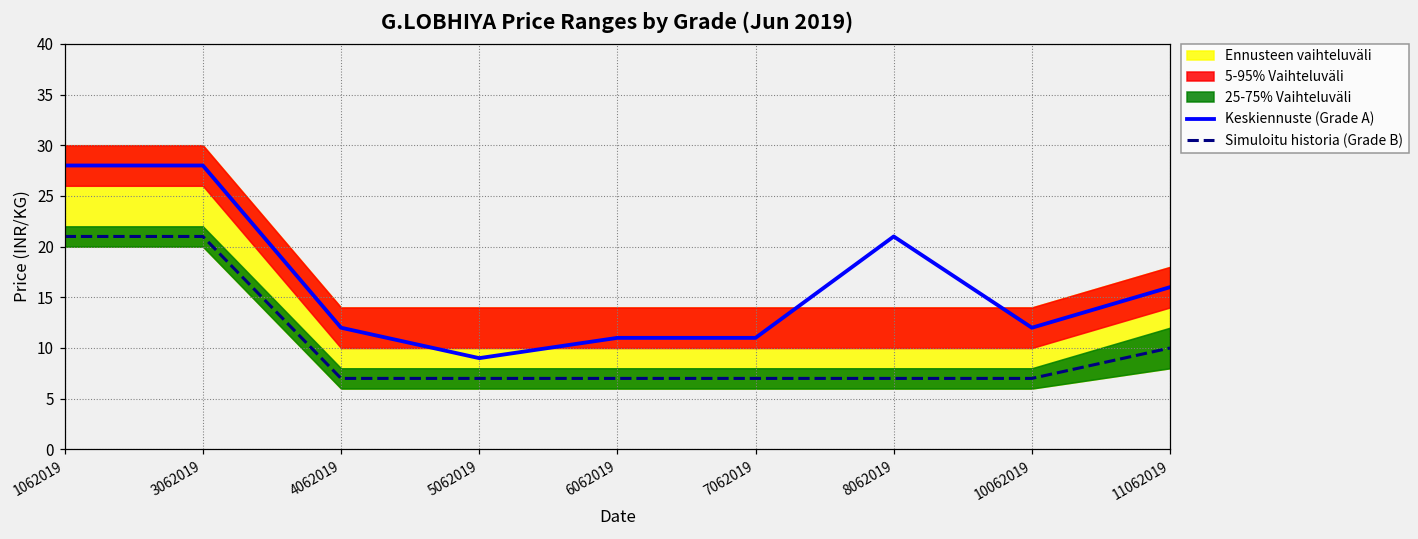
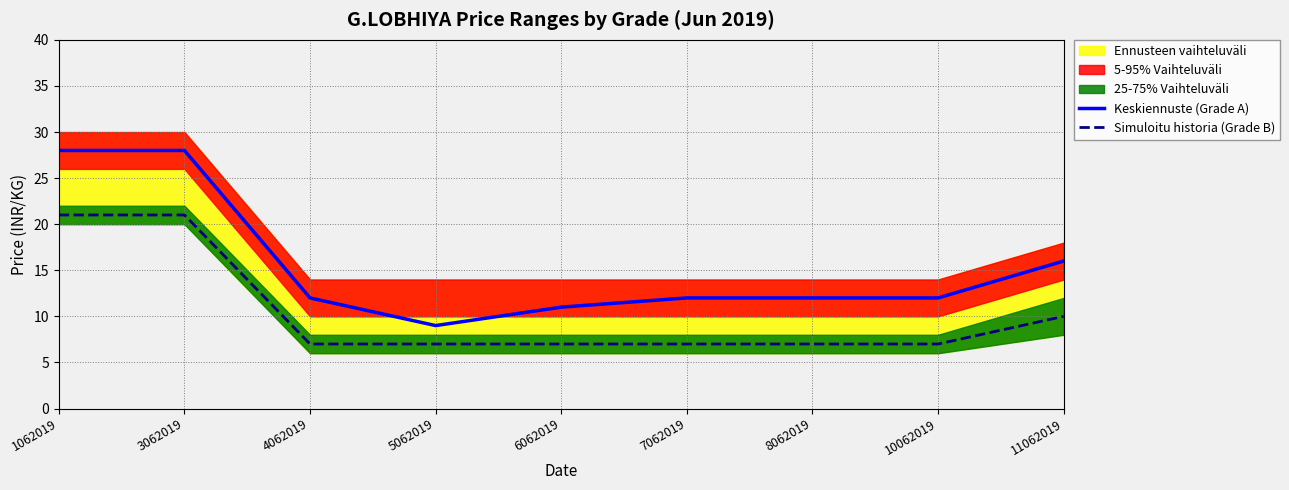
Keskiennuste (Grade A), 7062019: 11 -> 12
Keskiennuste (Grade A), 8062019: 21 -> 12
